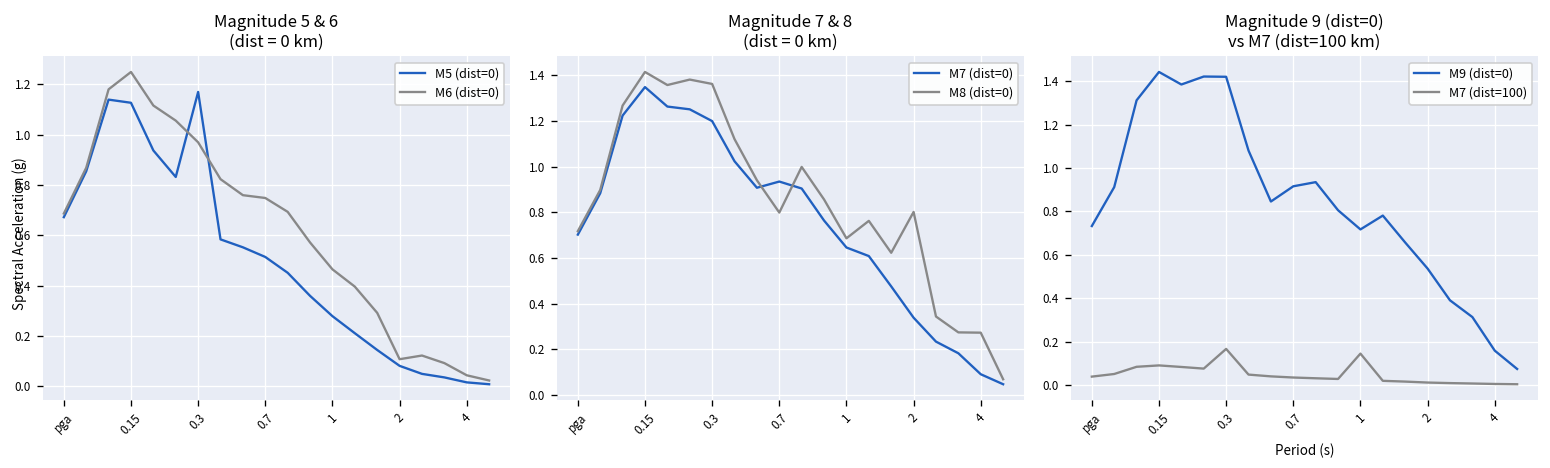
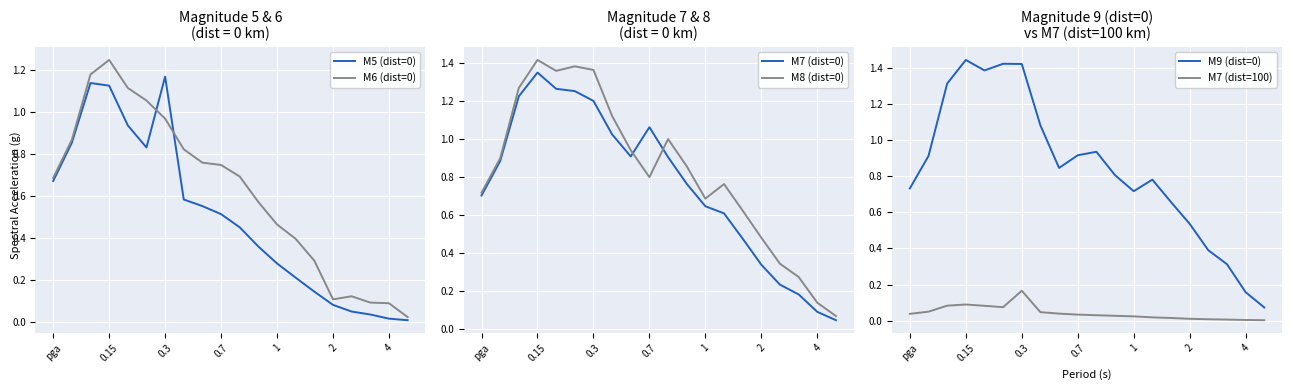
Magnitude 5 & 6 (dist = 0 km), M6 (dist=0), 4: 0.04 -> 0.09
Magnitude 7 & 8 (dist = 0 km), M7 (dist=0), 0.7: 0.93 -> 1.06
Magnitude 7 & 8 (dist = 0 km), M8 (dist=0), 2: 0.80 -> 0.48
Magnitude 7 & 8 (dist = 0 km), M8 (dist=0), 4: 0.27 -> 0.14
Magnitude 9 (dist=0) vs M7 (dist=100 km), M7 (dist=100), 1: 0.14 -> 0.02
